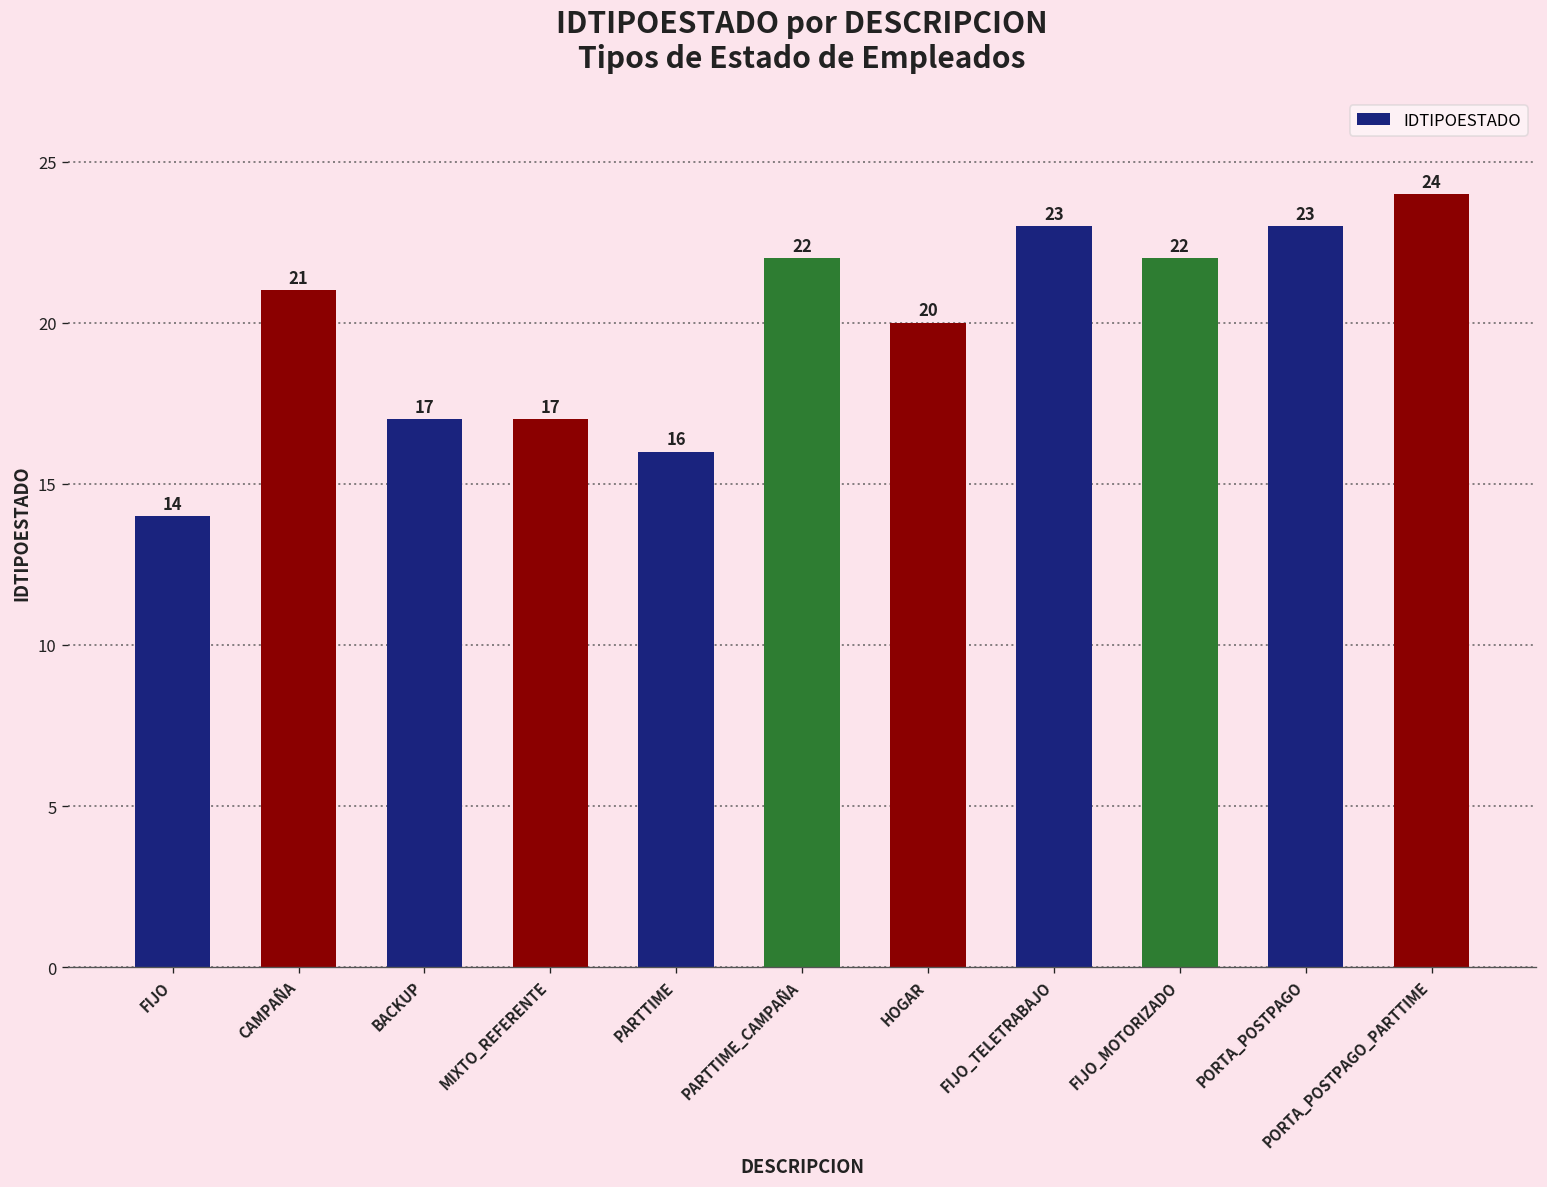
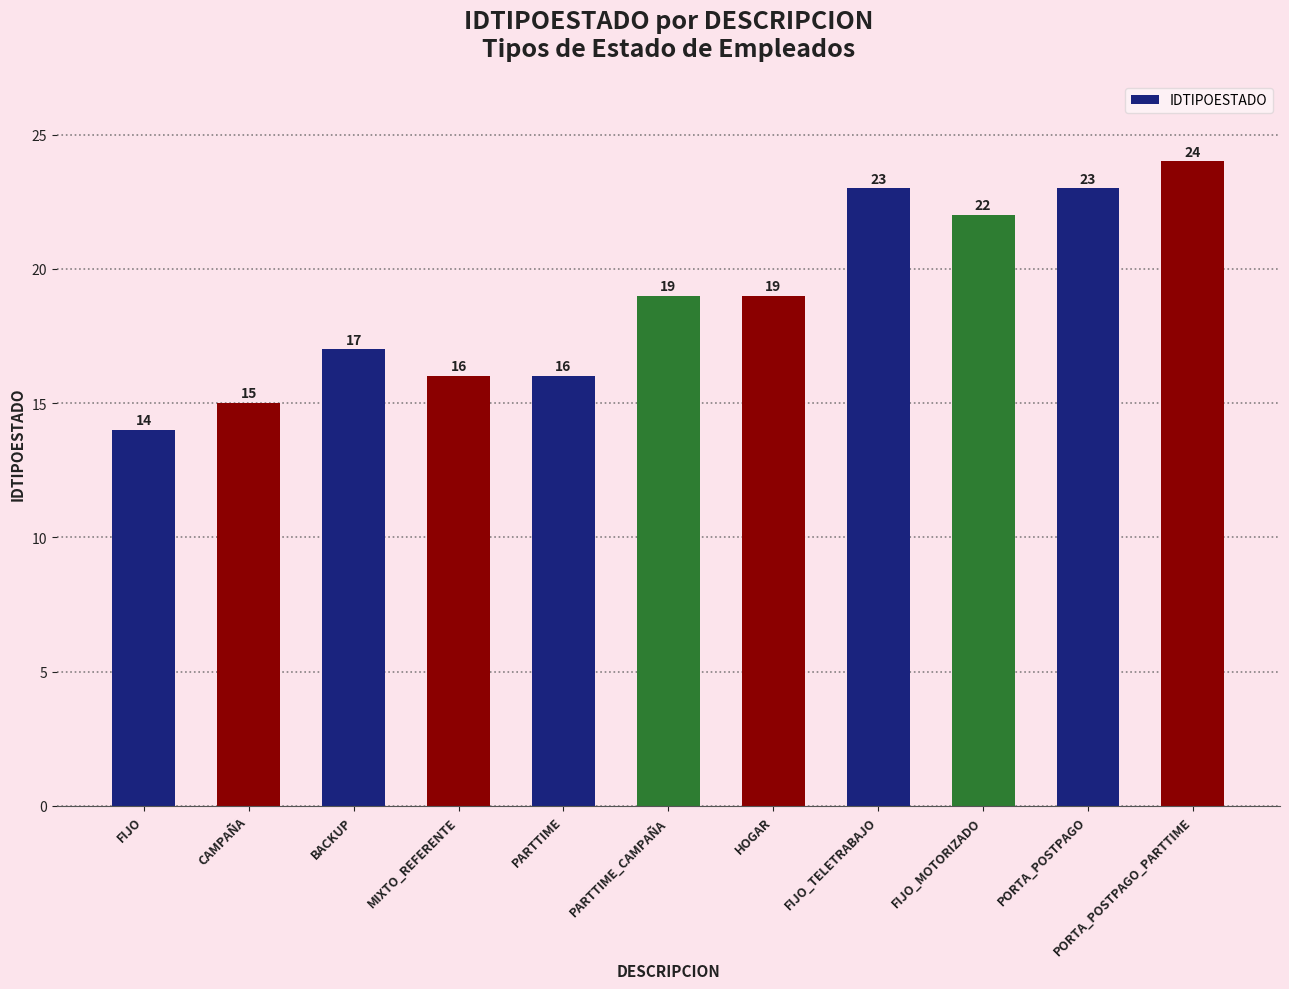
CAMPAÑA: 21 -> 15
MIXTO_REFERENTE: 17 -> 16
PARTTIME_CAMPAÑA: 22 -> 19
HOGAR: 20 -> 19
